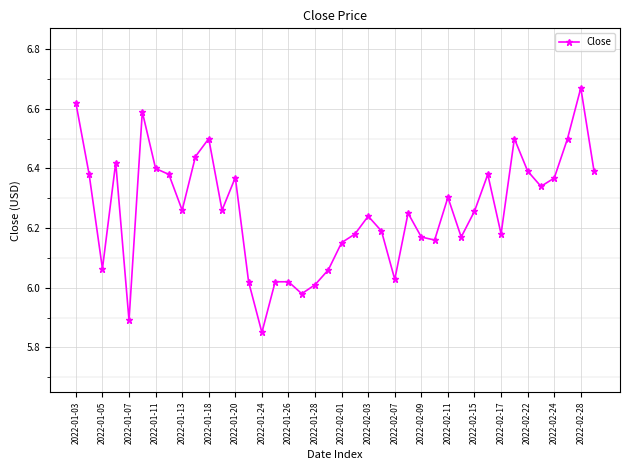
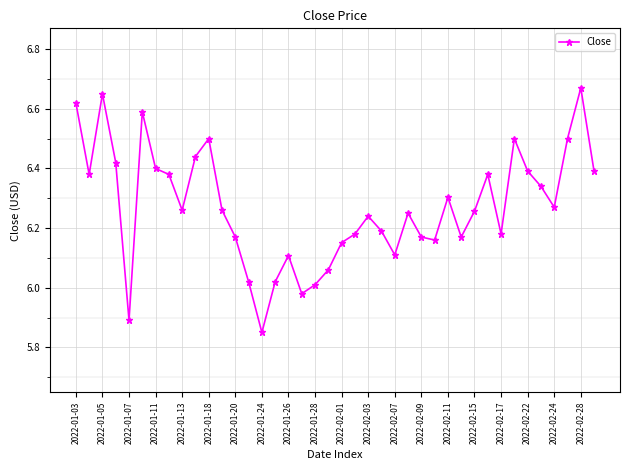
2022-01-05: 6.06 -> 6.65
2022-01-20: 6.37 -> 6.17
2022-01-26: 6.02 -> 6.11
2022-02-07: 6.03 -> 6.11
2022-02-24: 6.37 -> 6.27
